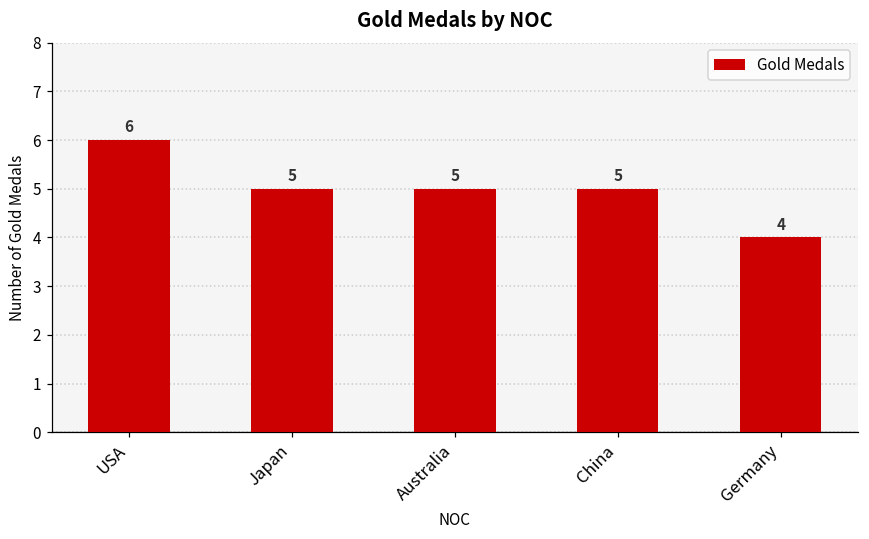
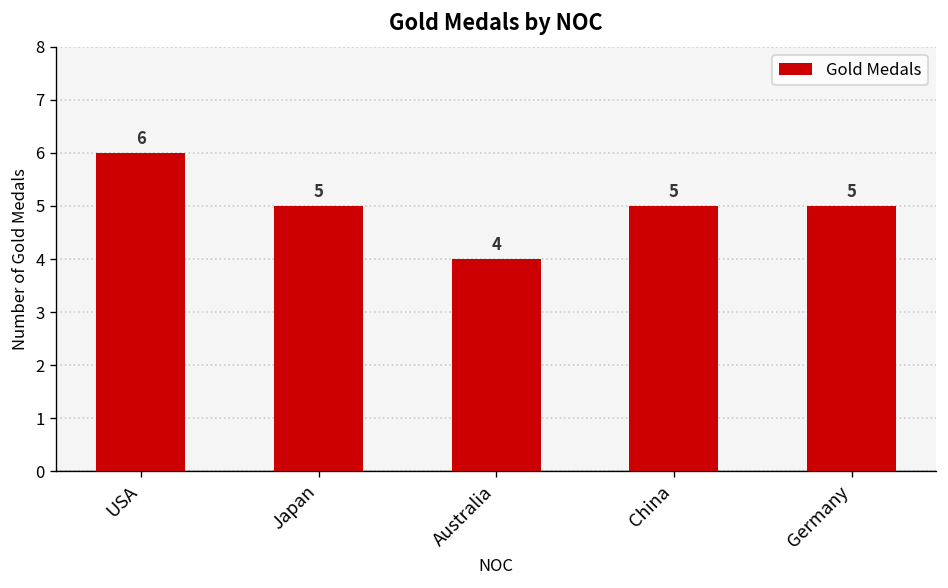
Australia: 5 -> 4
Germany: 4 -> 5
